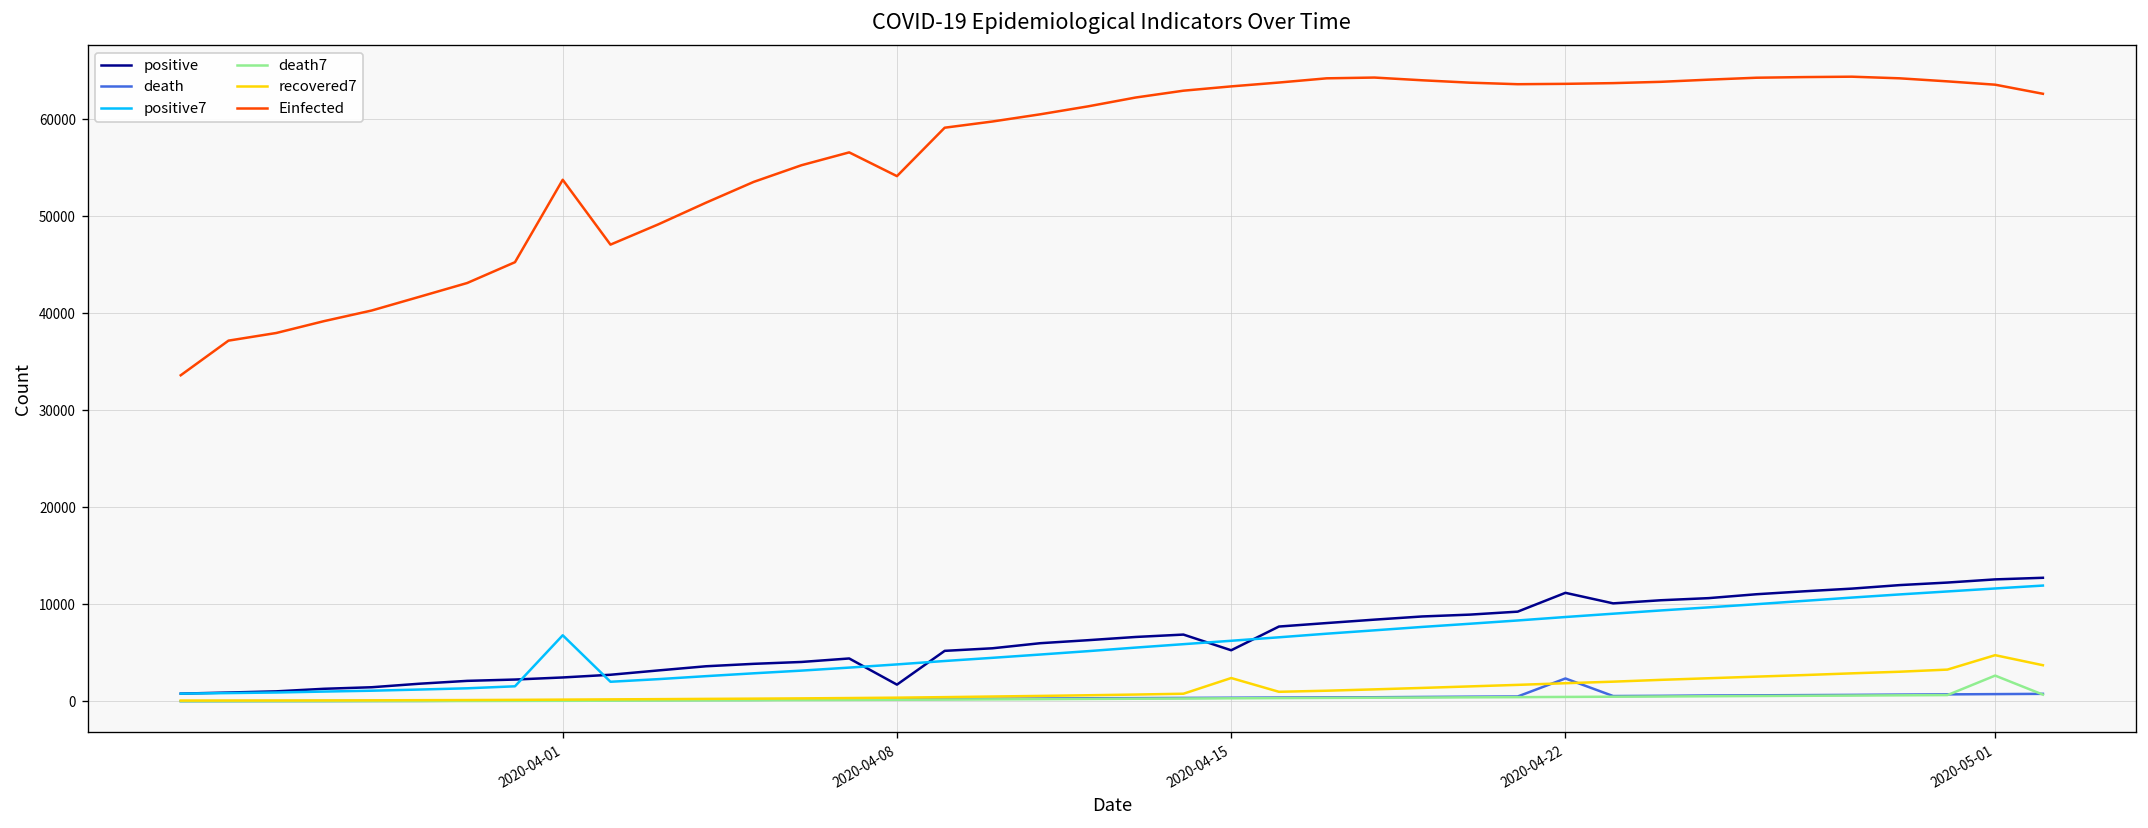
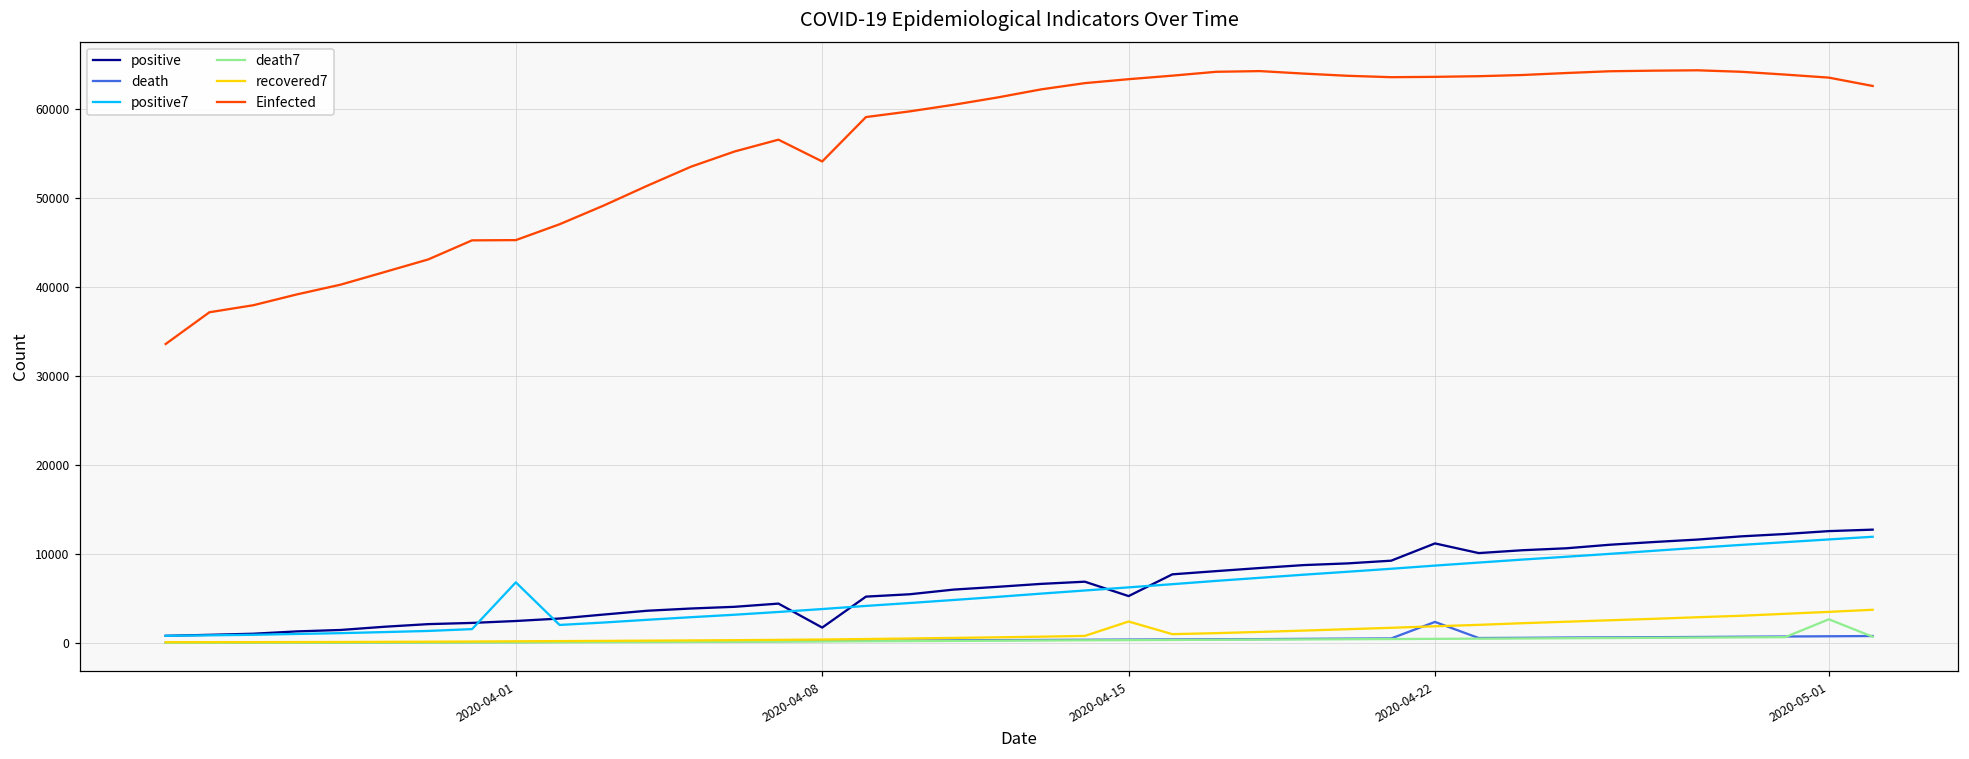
Einfected, 2020-04-01: 54000 -> 45000
recovered7, 2020-05-01: 5000 -> 3000
